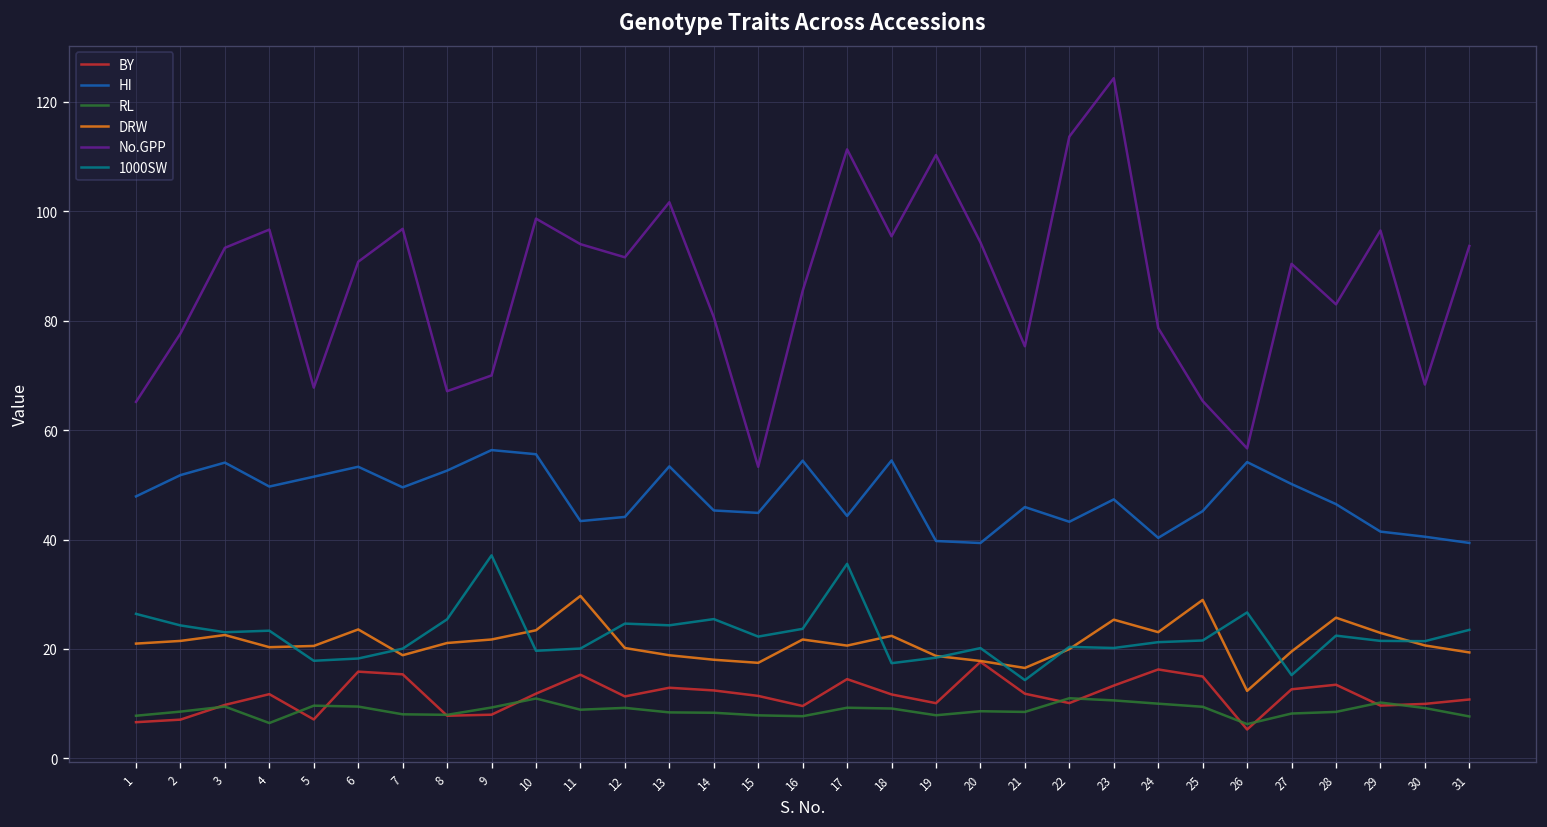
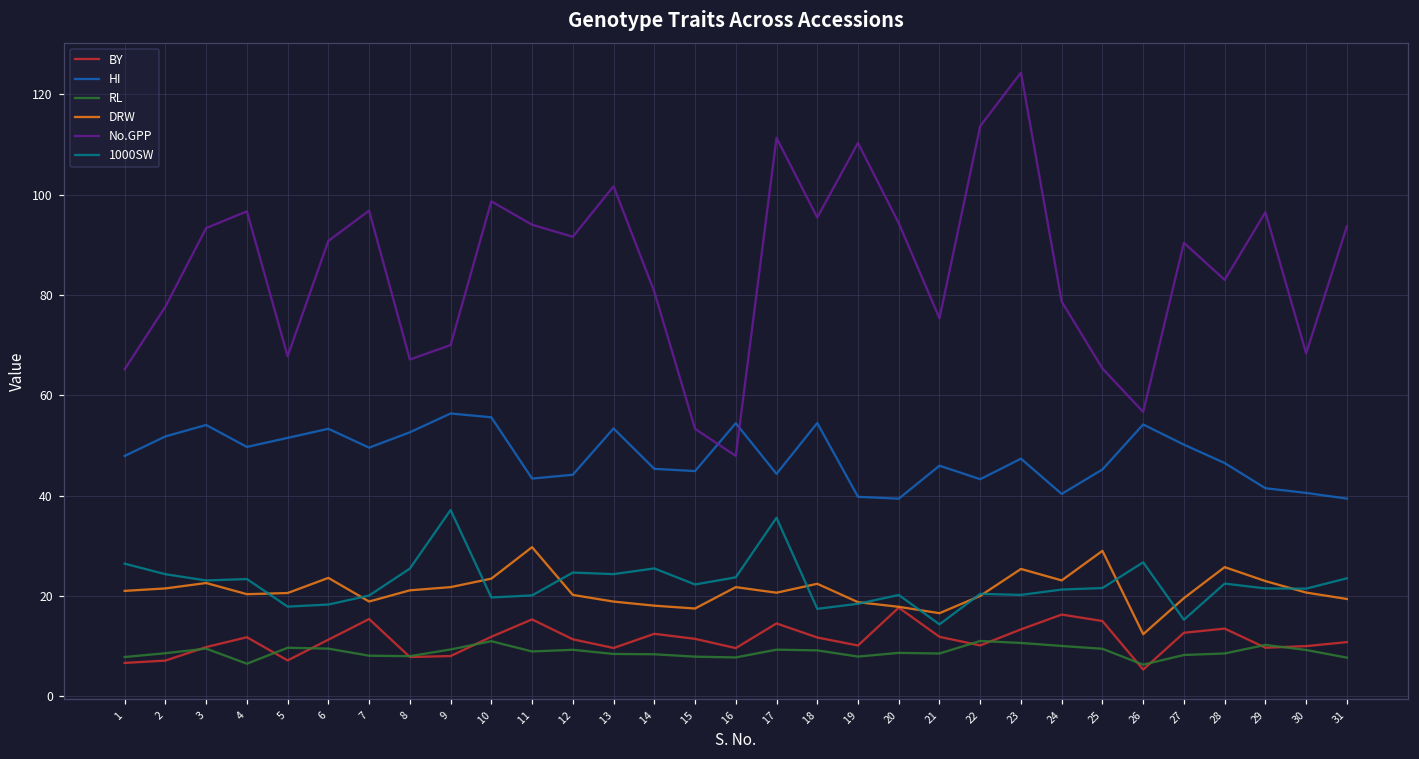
BY, 6: 16 -> 11
BY, 13: 13 -> 10
No.GPP, 16: 85 -> 48
